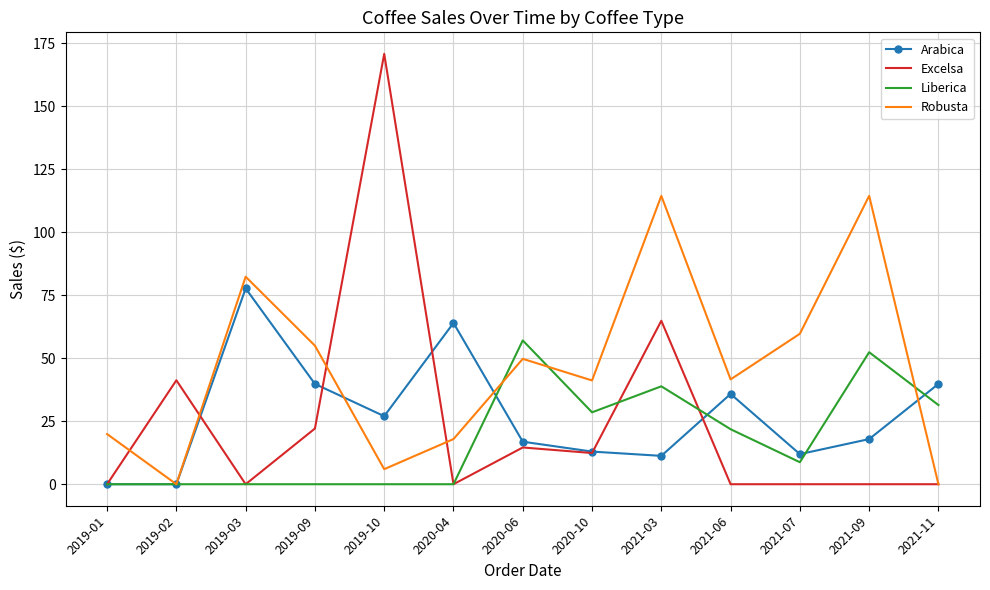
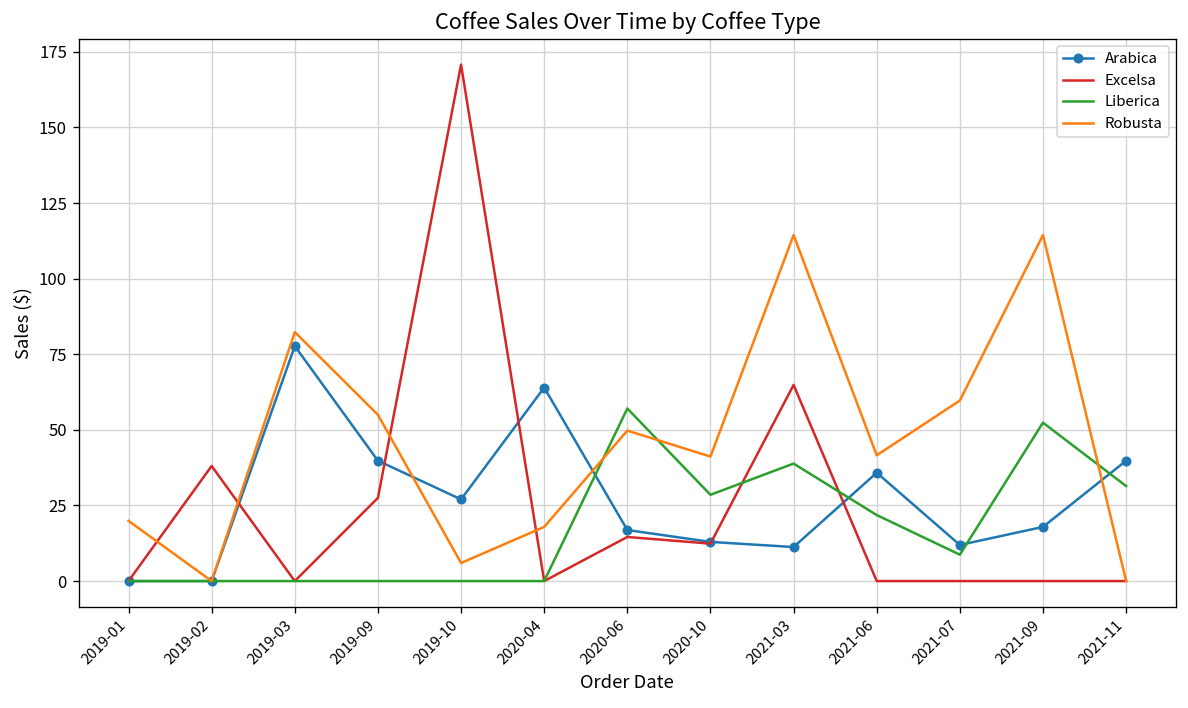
Excelsa, 2019-02: 41 -> 38
Excelsa, 2019-09: 22 -> 28
